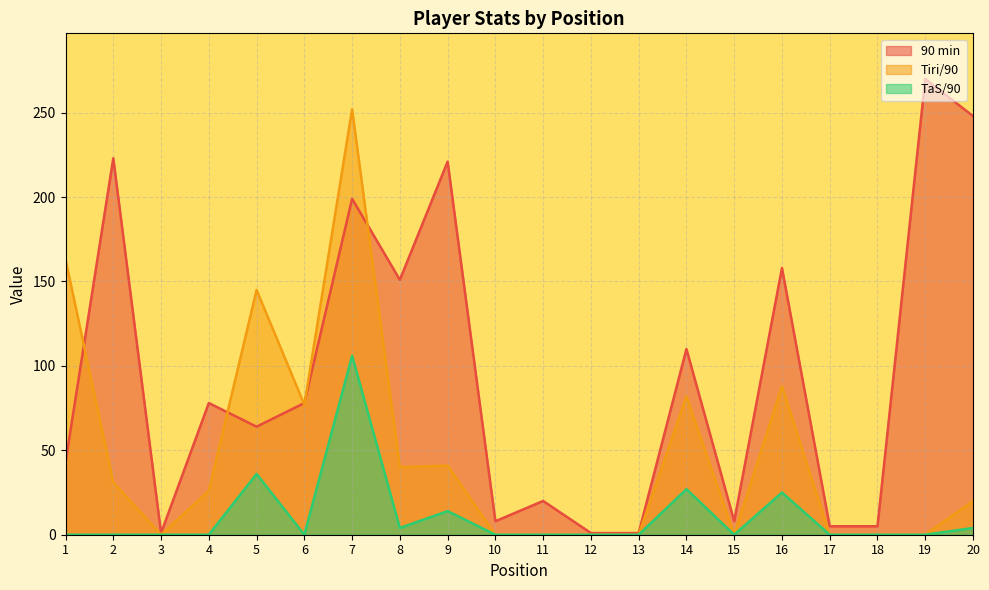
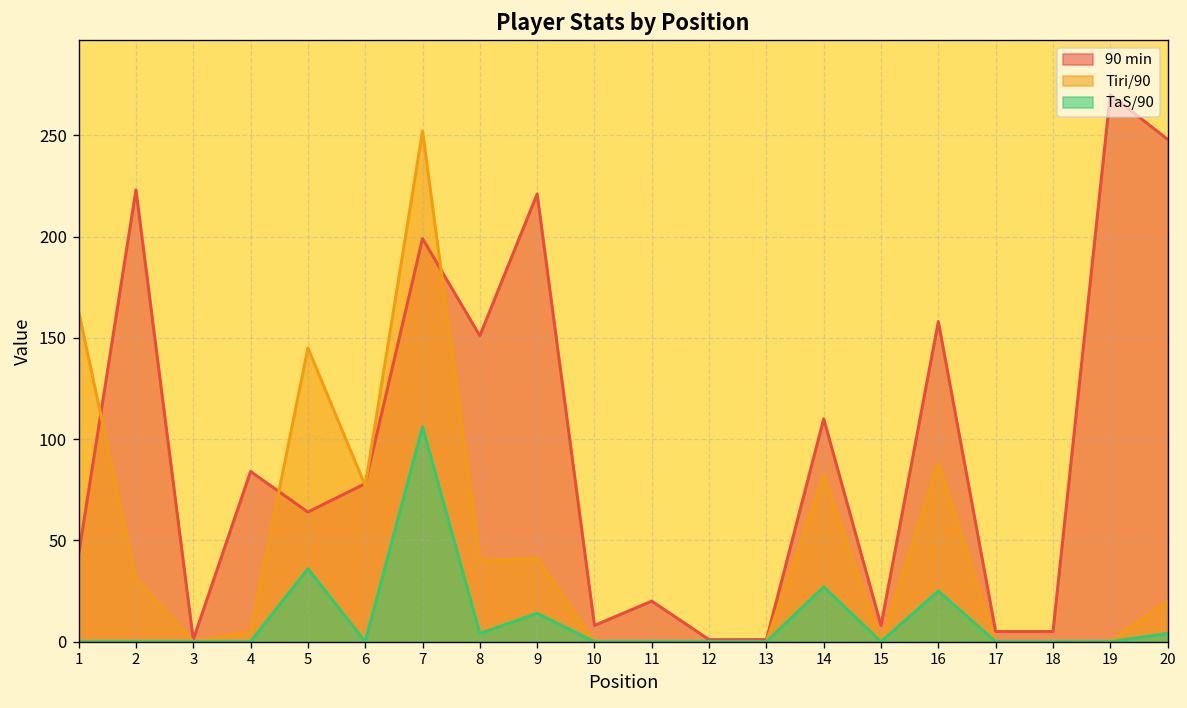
90 min, 4: 78 -> 84
Tiri/90, 4: 26 -> 5
